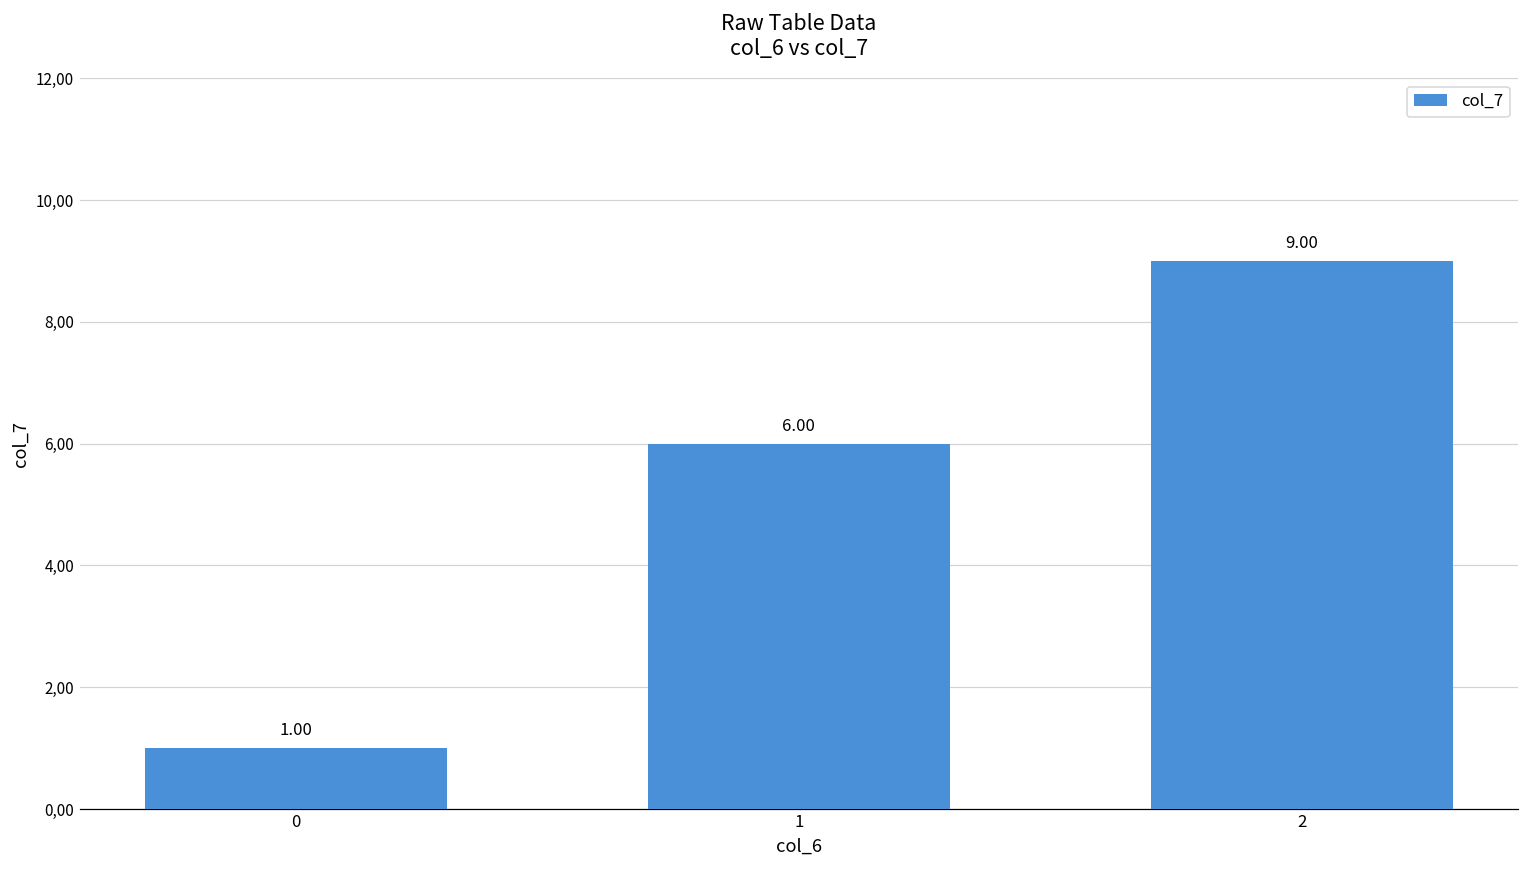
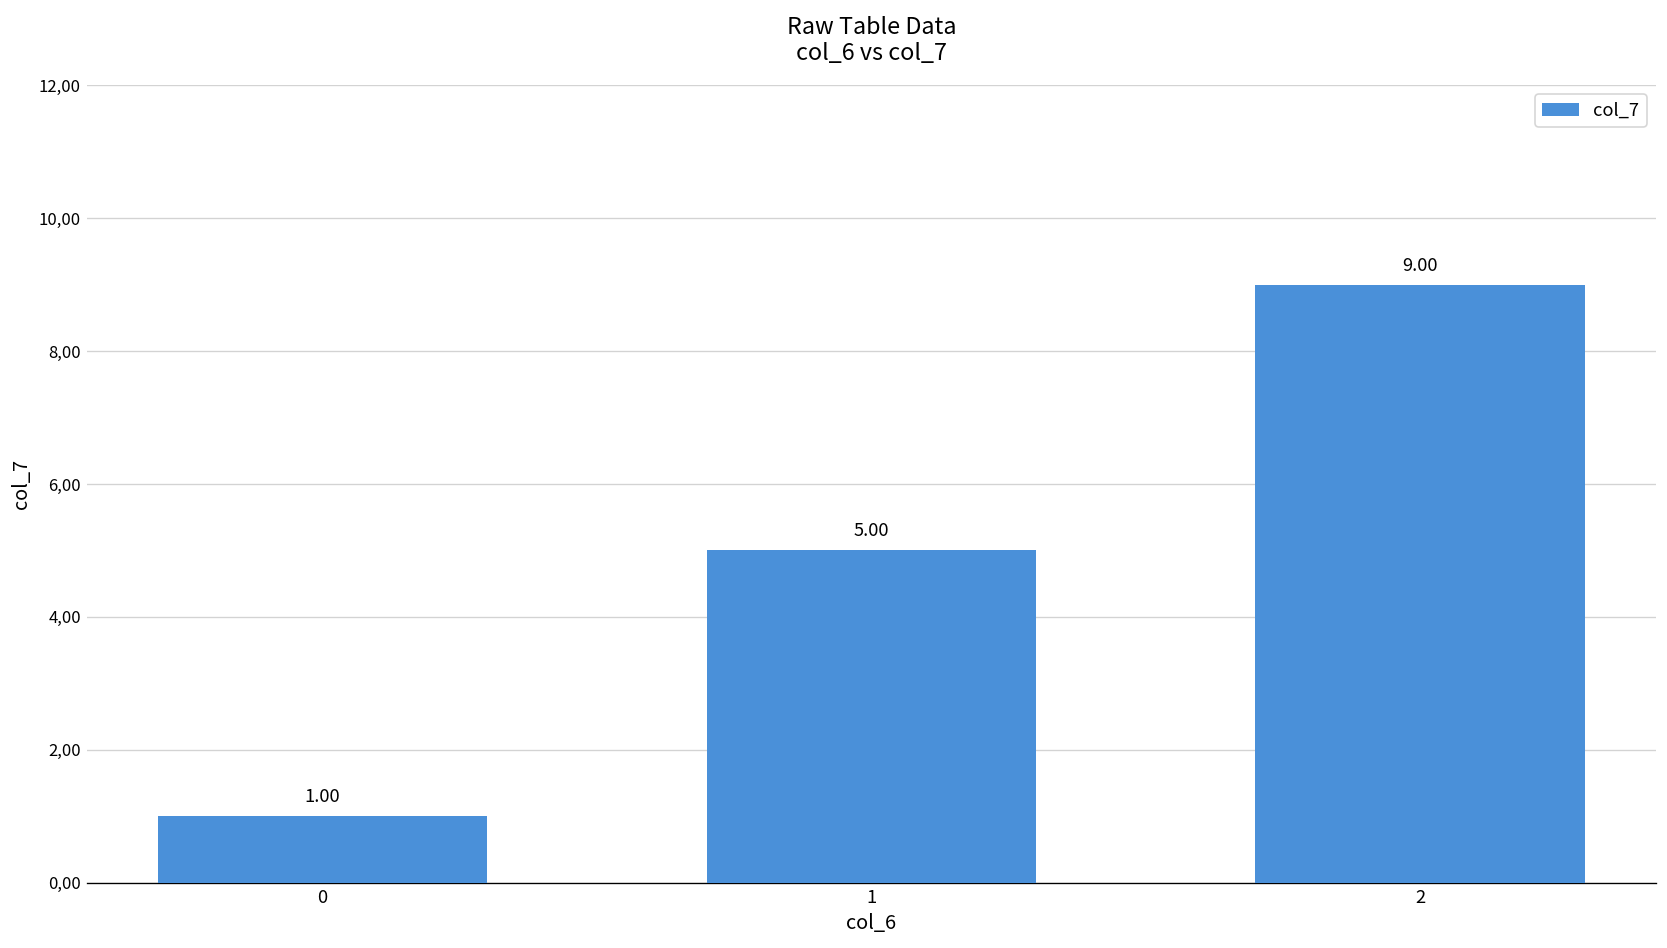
1: 6.00 -> 5.00
